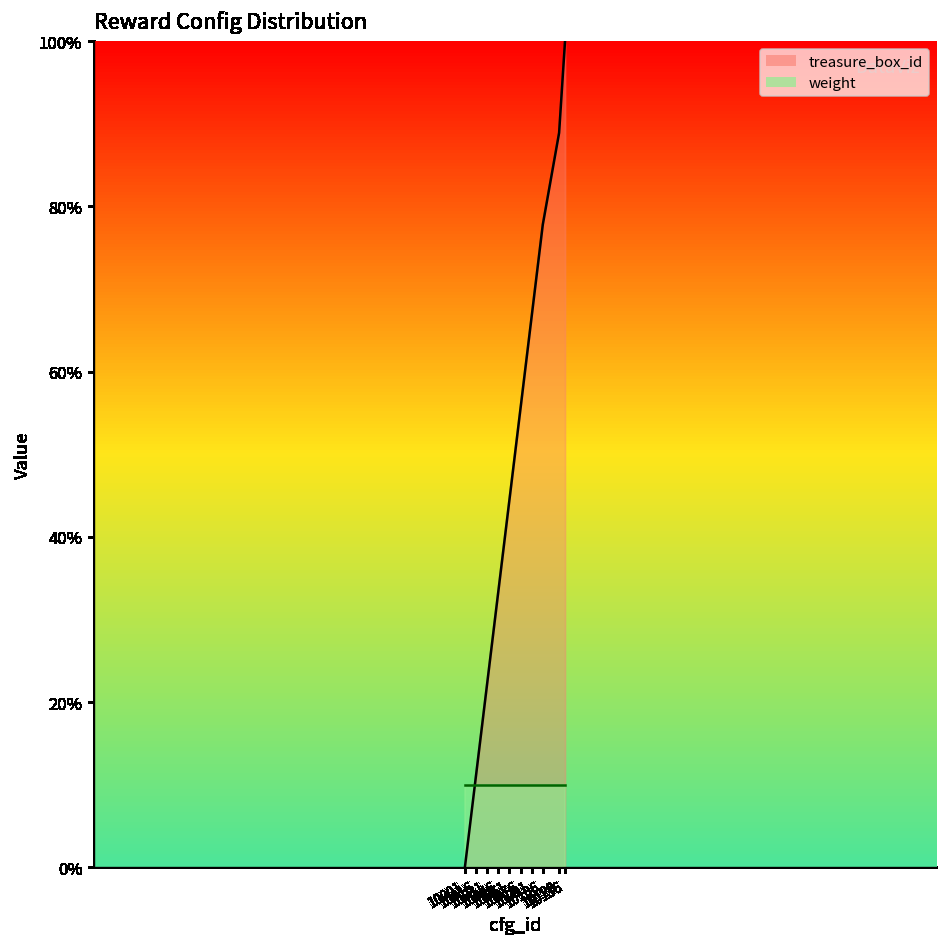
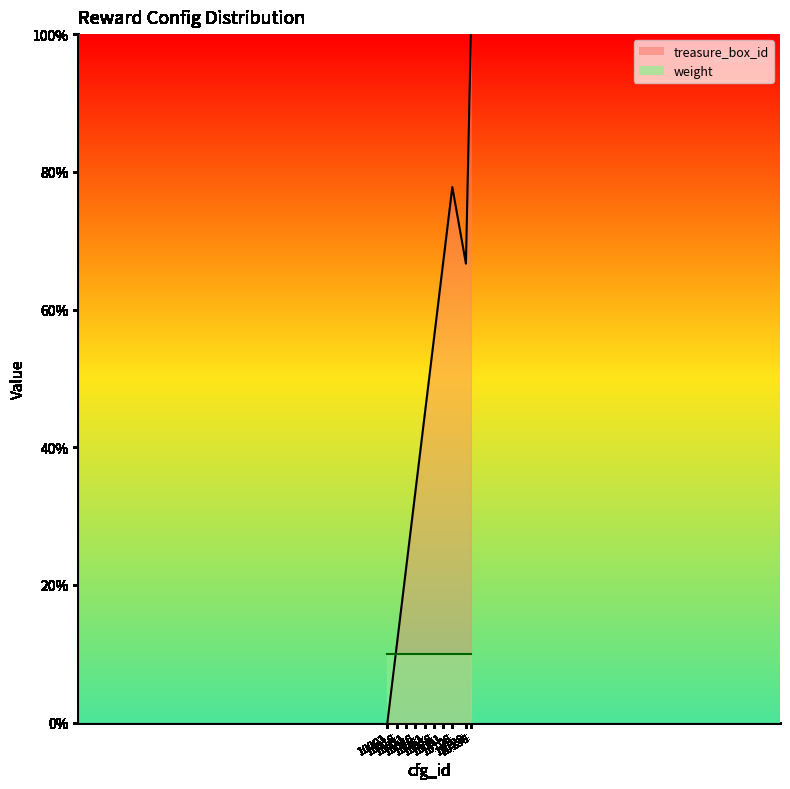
treasure_box_id, 10128: 89% -> 67%
